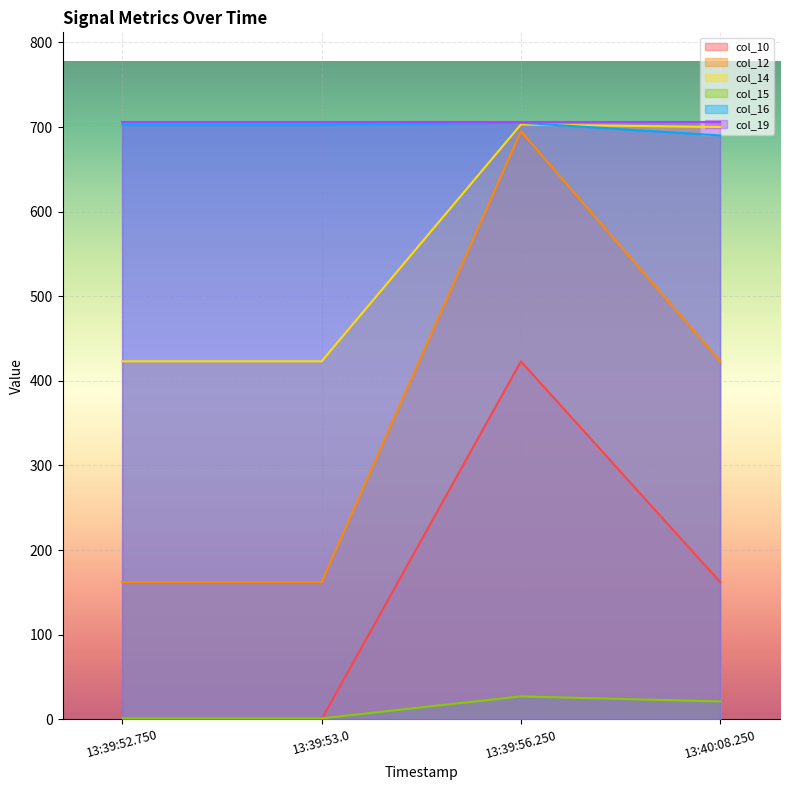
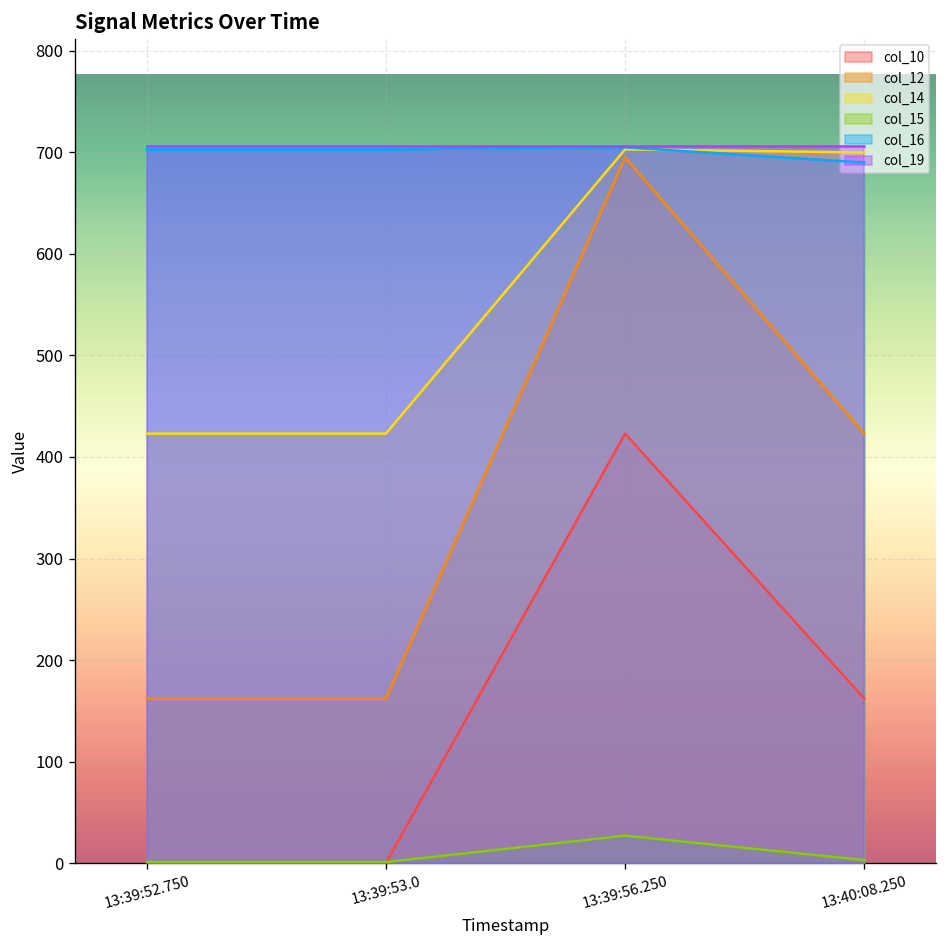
col_15, 13:40:08.250: 20 -> 0
